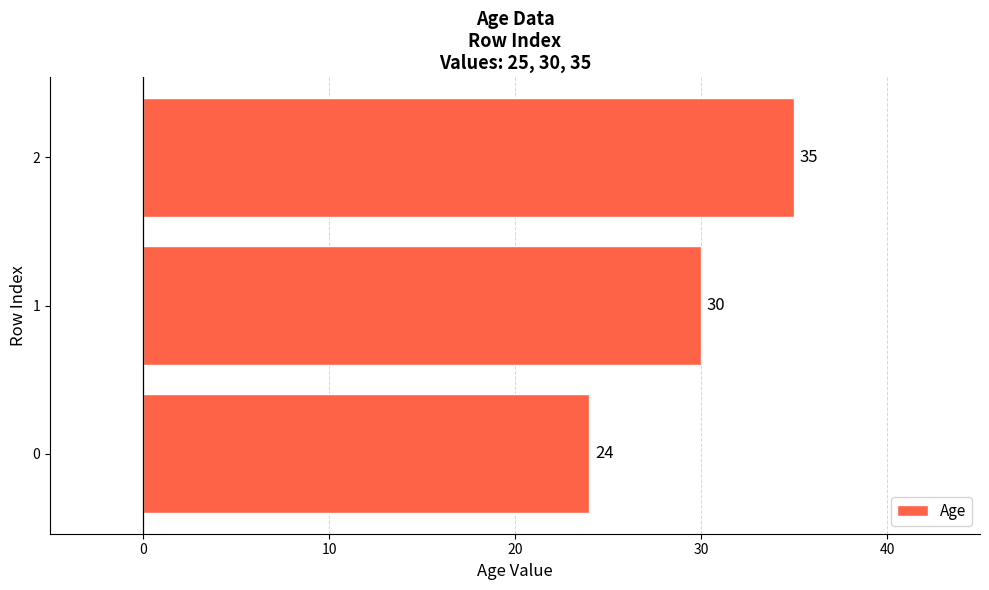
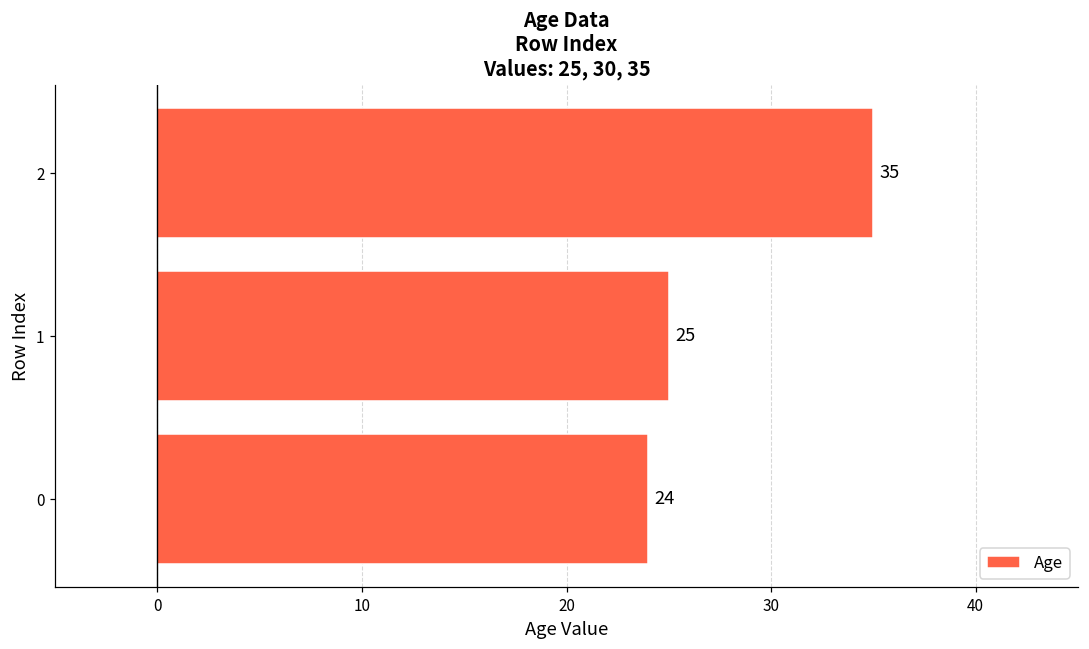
1: 30 -> 25
